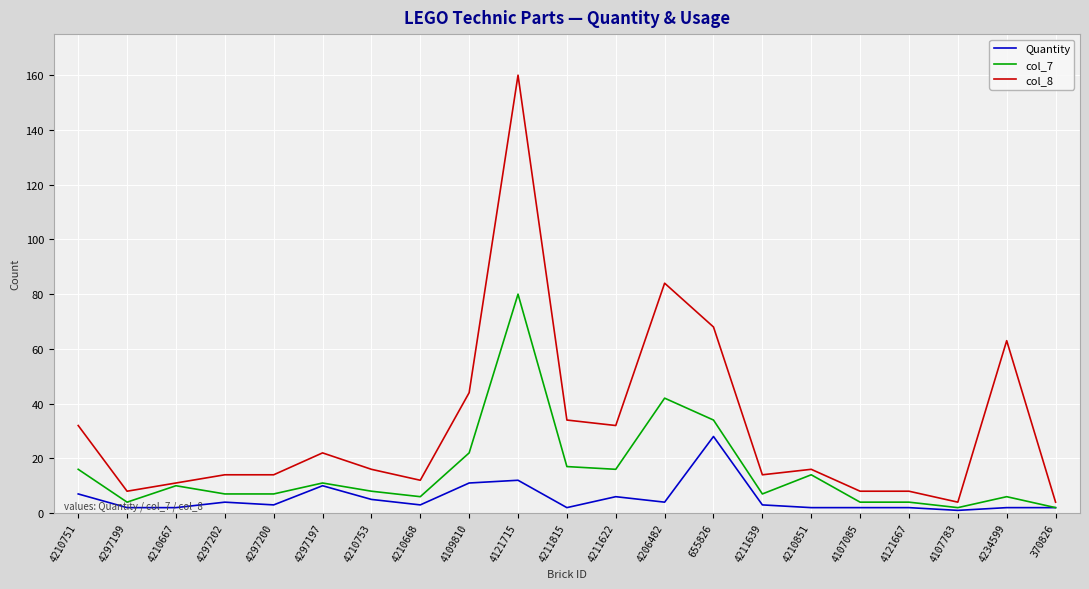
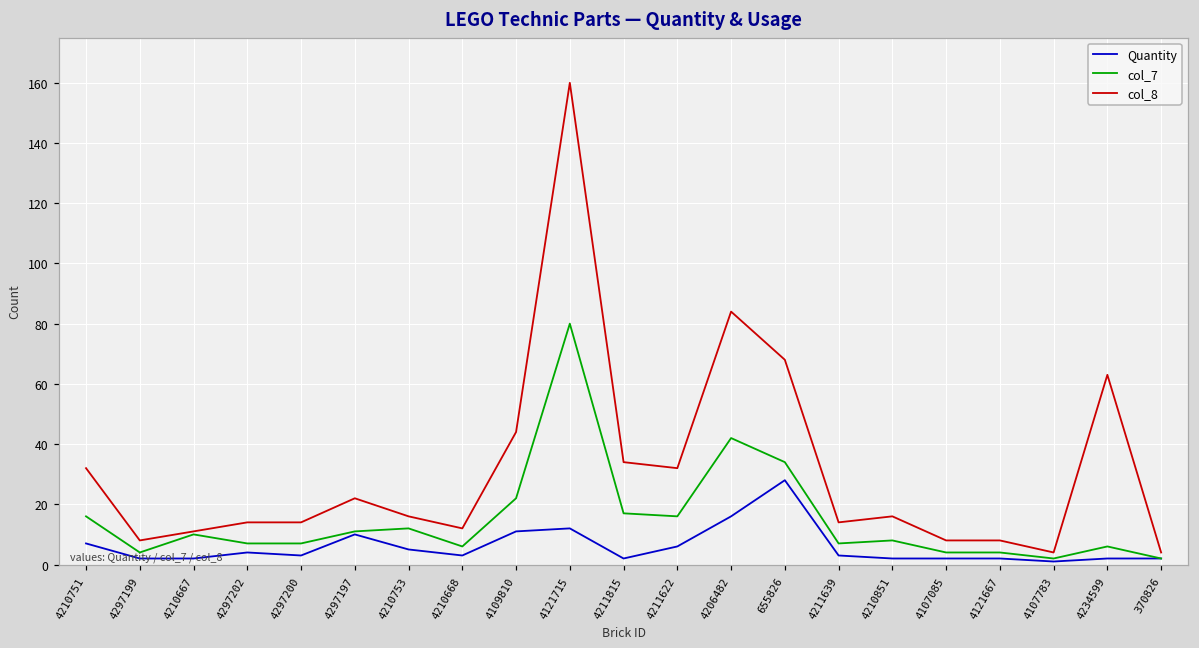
col_7, 4210753: 8 -> 12
Quantity, 4206482: 4 -> 16
col_7, 4210851: 14 -> 8
